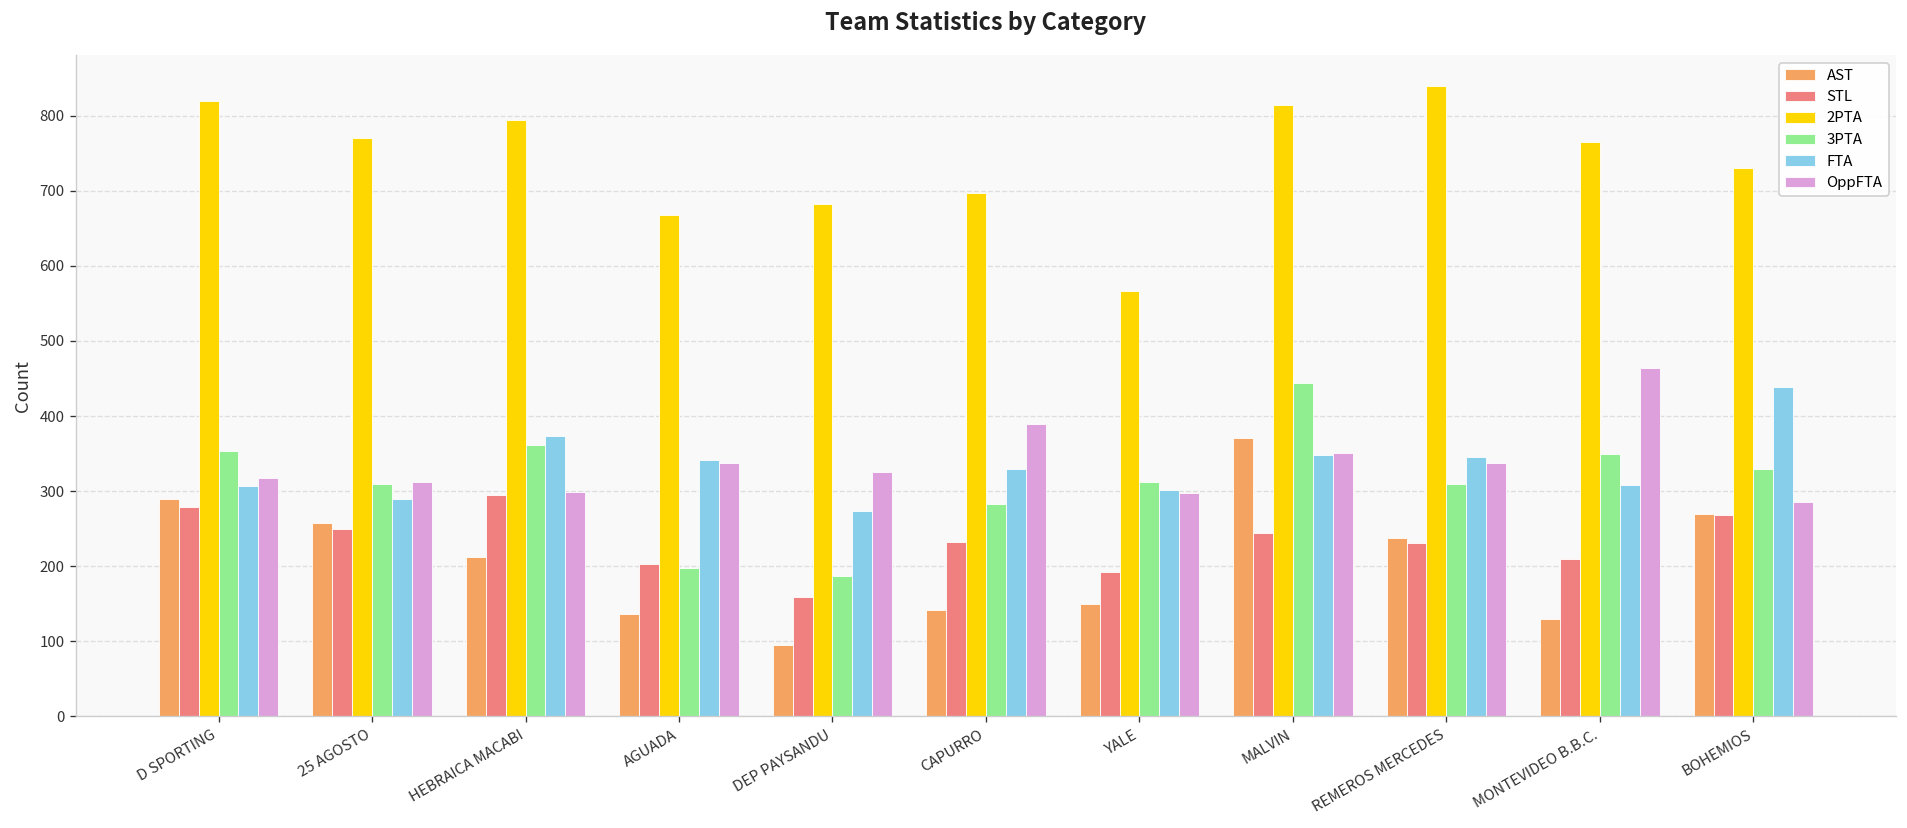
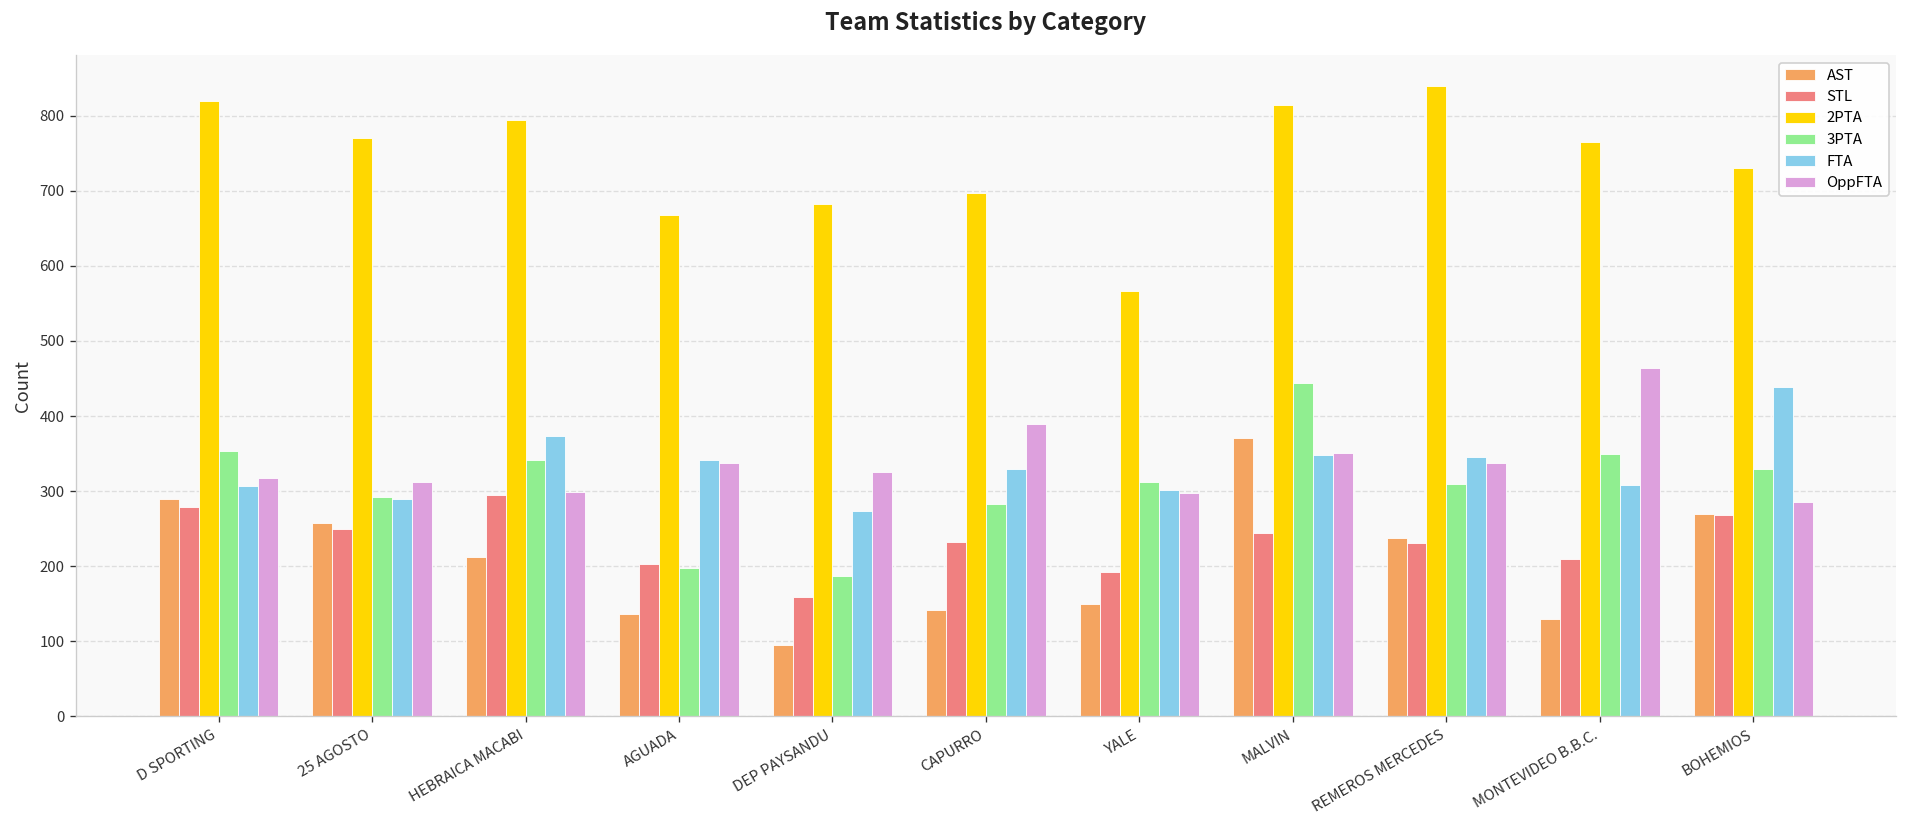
3PTA, 25 AGOSTO: 310 -> 290
3PTA, HEBRAICA MACABI: 360 -> 340
